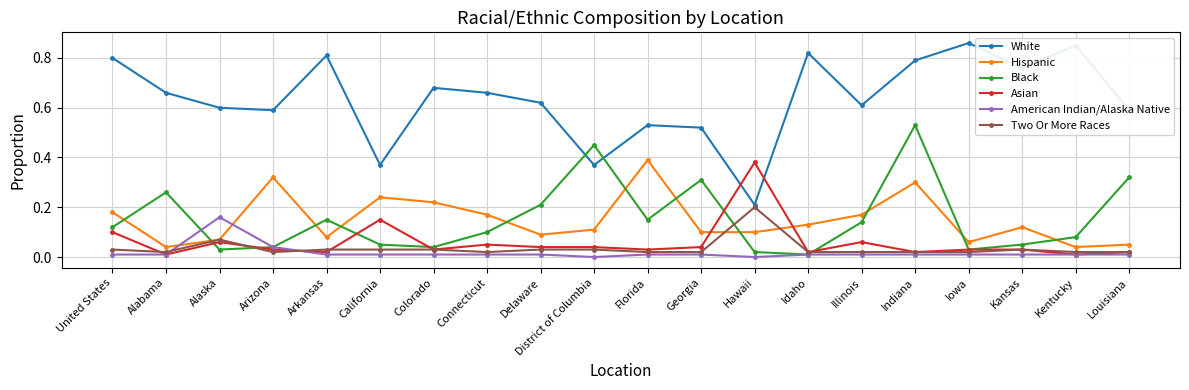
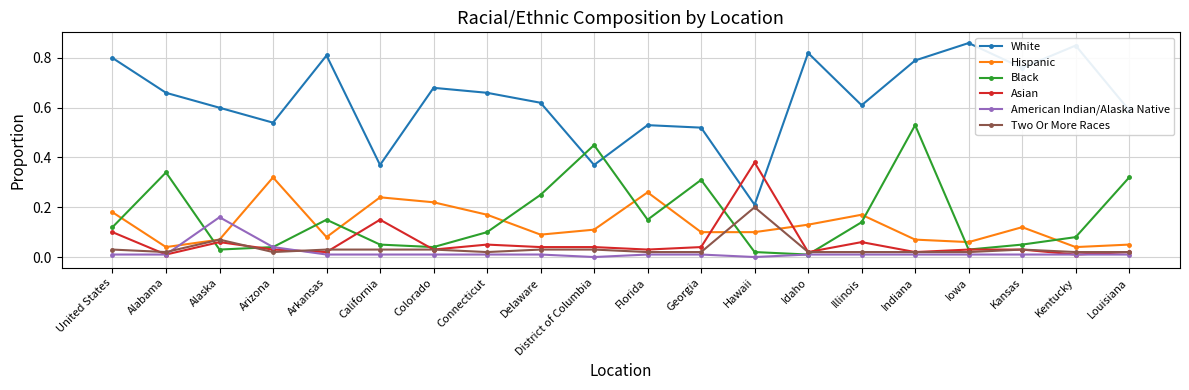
Black, Alabama: 0.26 -> 0.34
White, Arizona: 0.59 -> 0.54
Black, Delaware: 0.21 -> 0.25
Hispanic, Florida: 0.39 -> 0.26
Hispanic, Indiana: 0.30 -> 0.07
